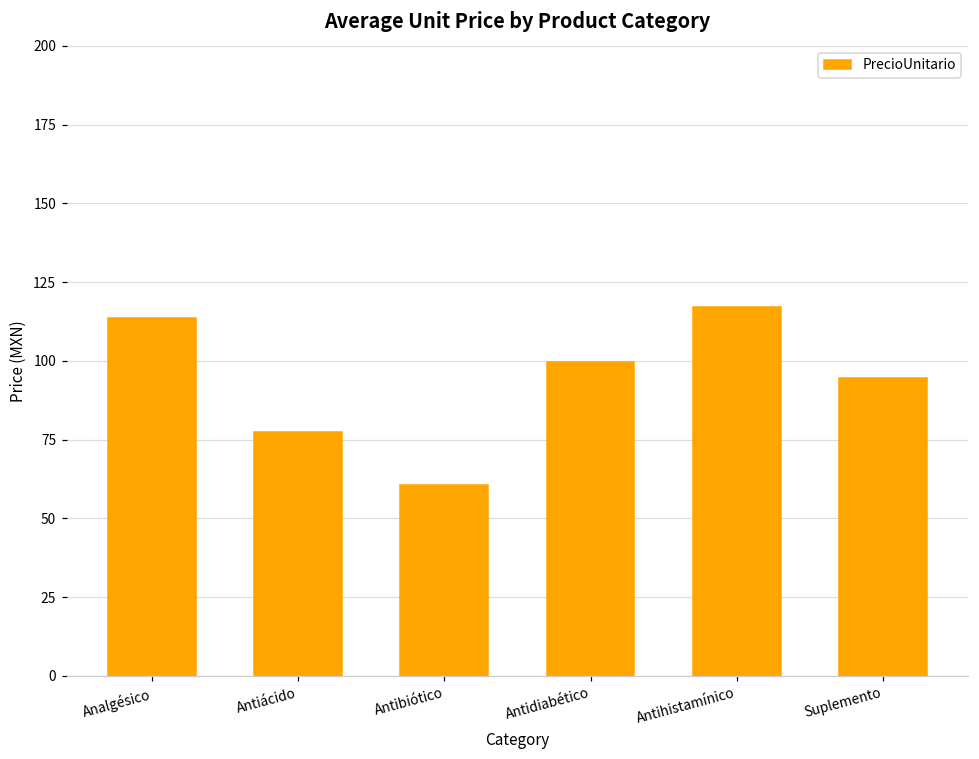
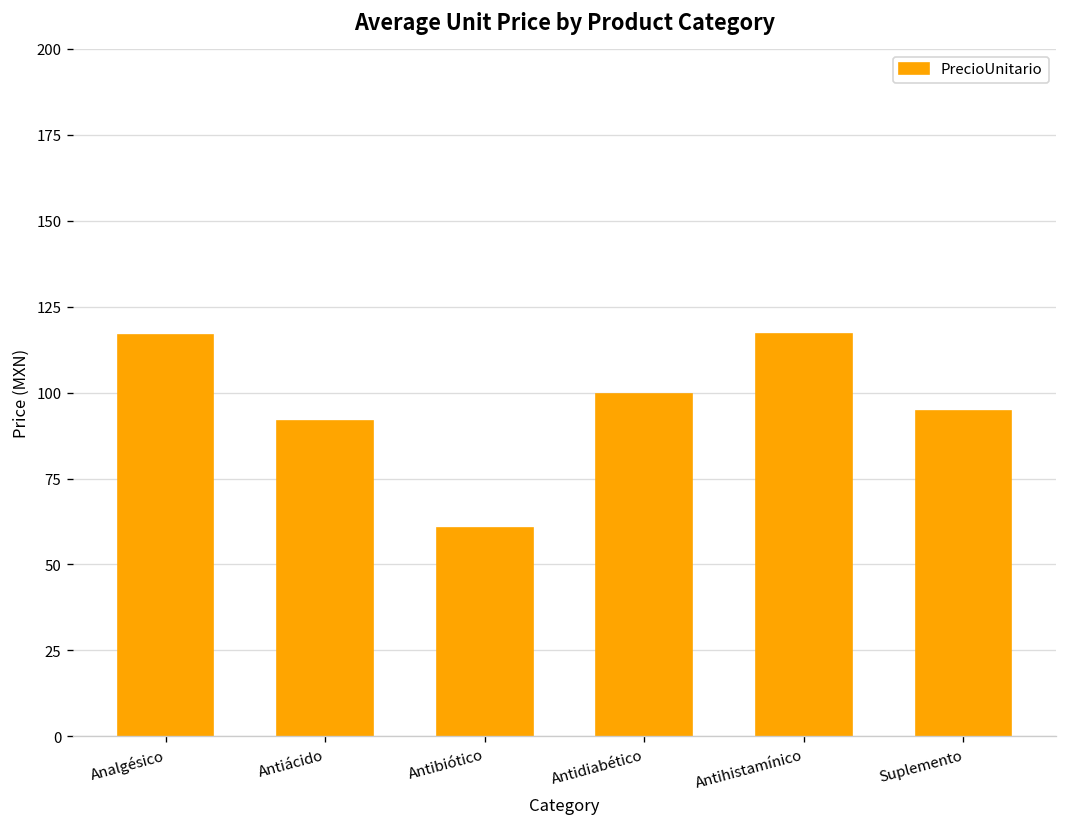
Analgésico: 114 -> 117
Antiácido: 77 -> 92
